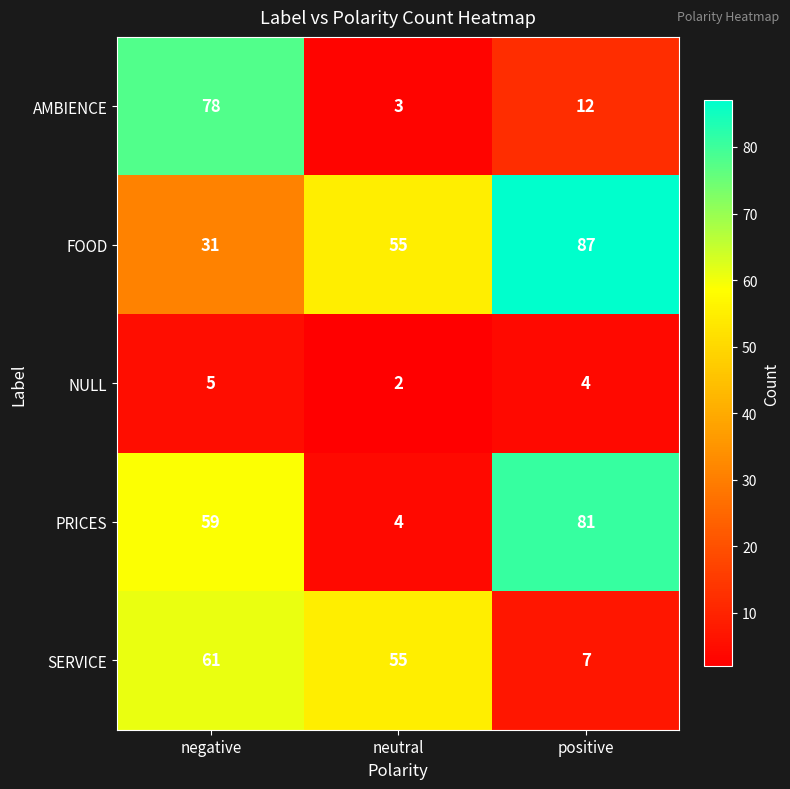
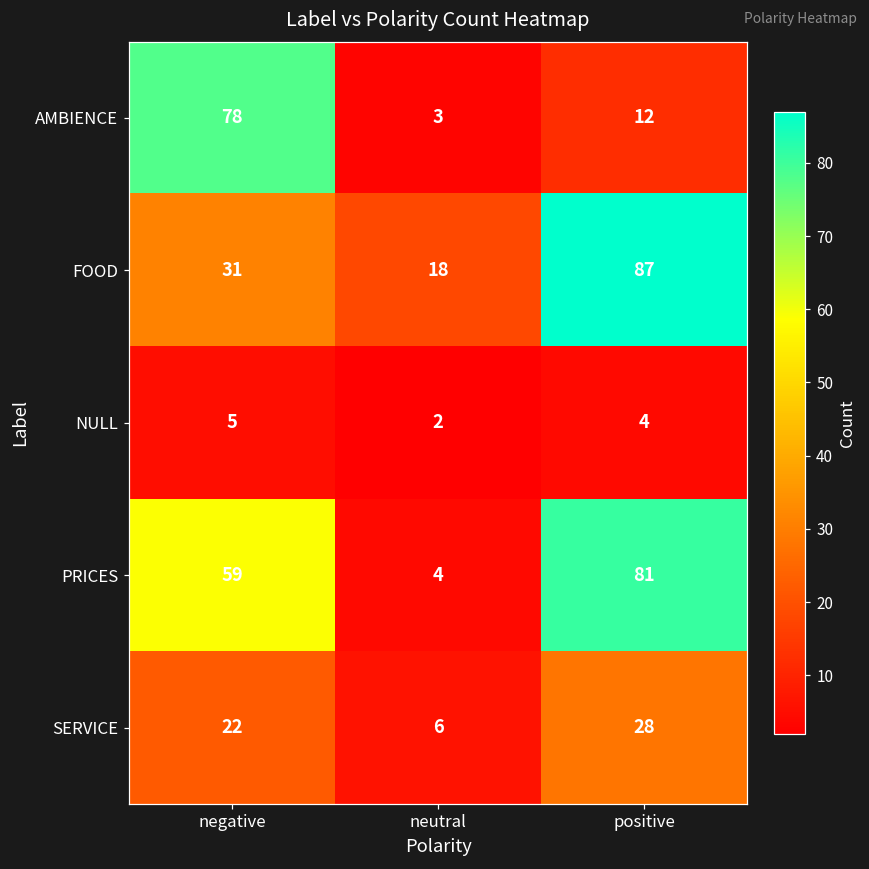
FOOD, neutral: 55 -> 18
SERVICE, negative: 61 -> 22
SERVICE, neutral: 55 -> 6
SERVICE, positive: 7 -> 28
